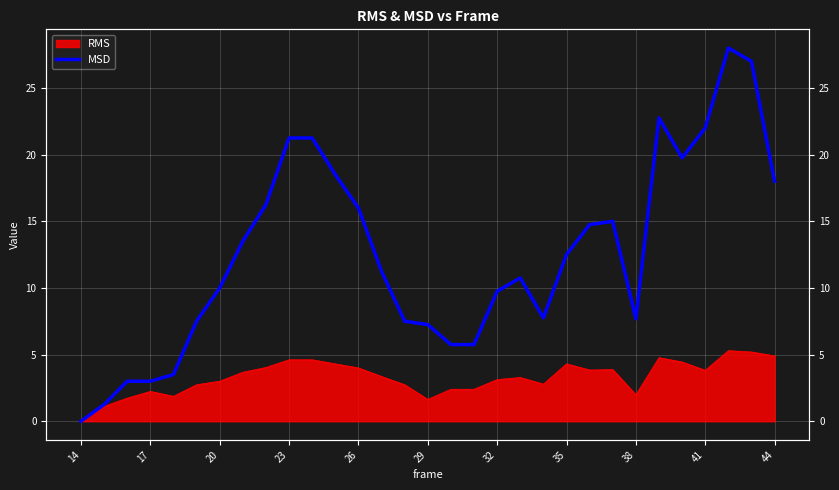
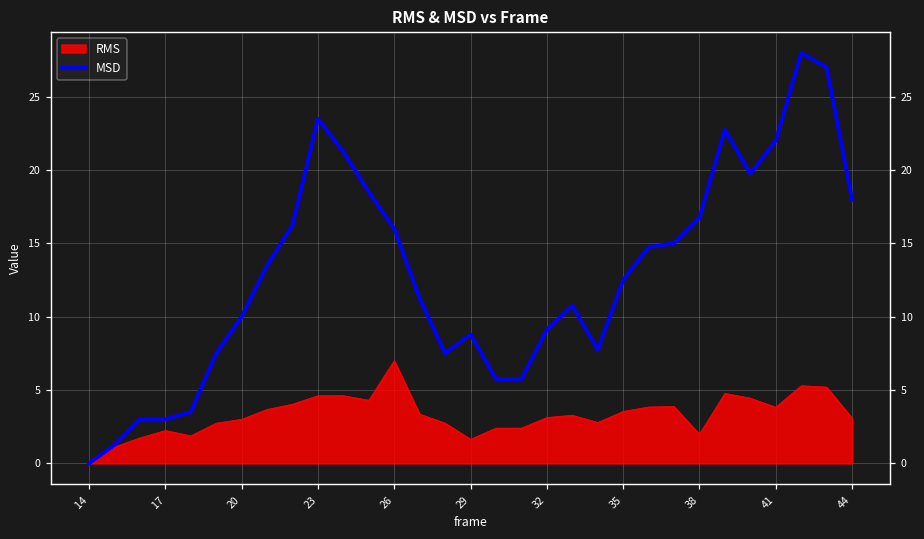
MSD, 23: 21.3 -> 23.5
RMS, 26: 4 -> 7
MSD, 29: 7.3 -> 8.8
MSD, 32: 9.8 -> 9.1
RMS, 35: 4.3 -> 3.5
MSD, 38: 7.7 -> 16.8
RMS, 44: 4.9 -> 3.1
